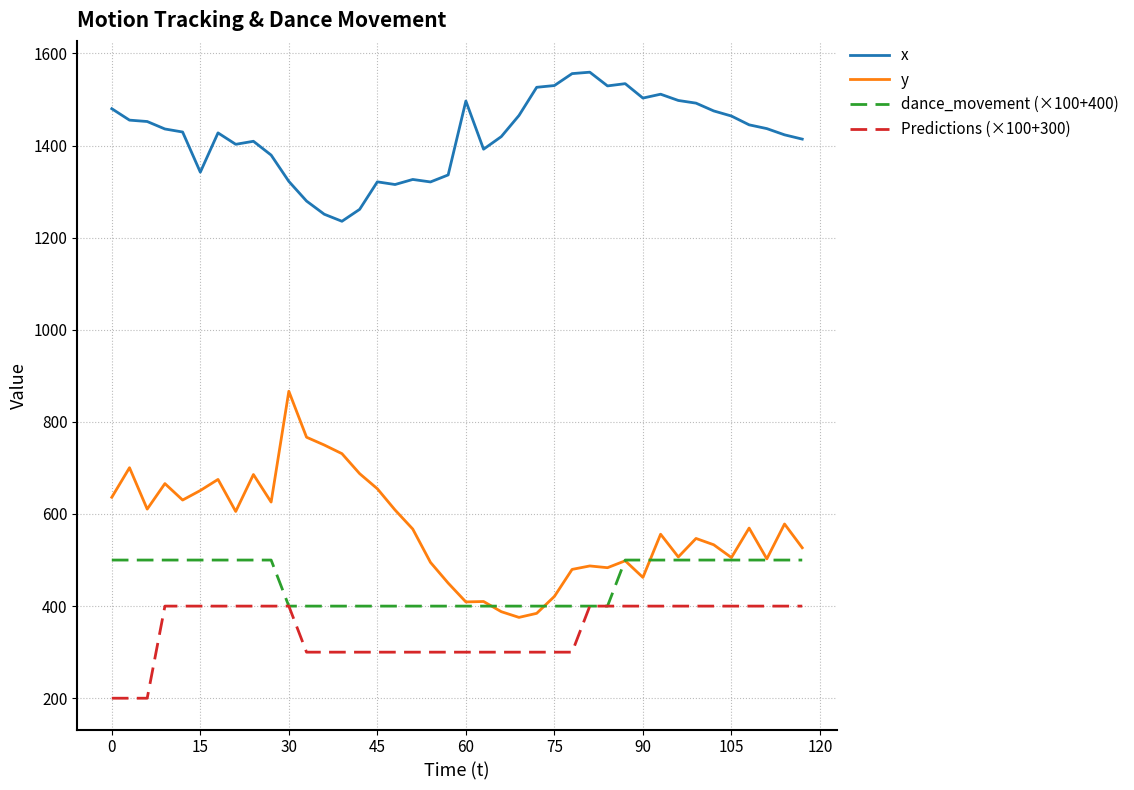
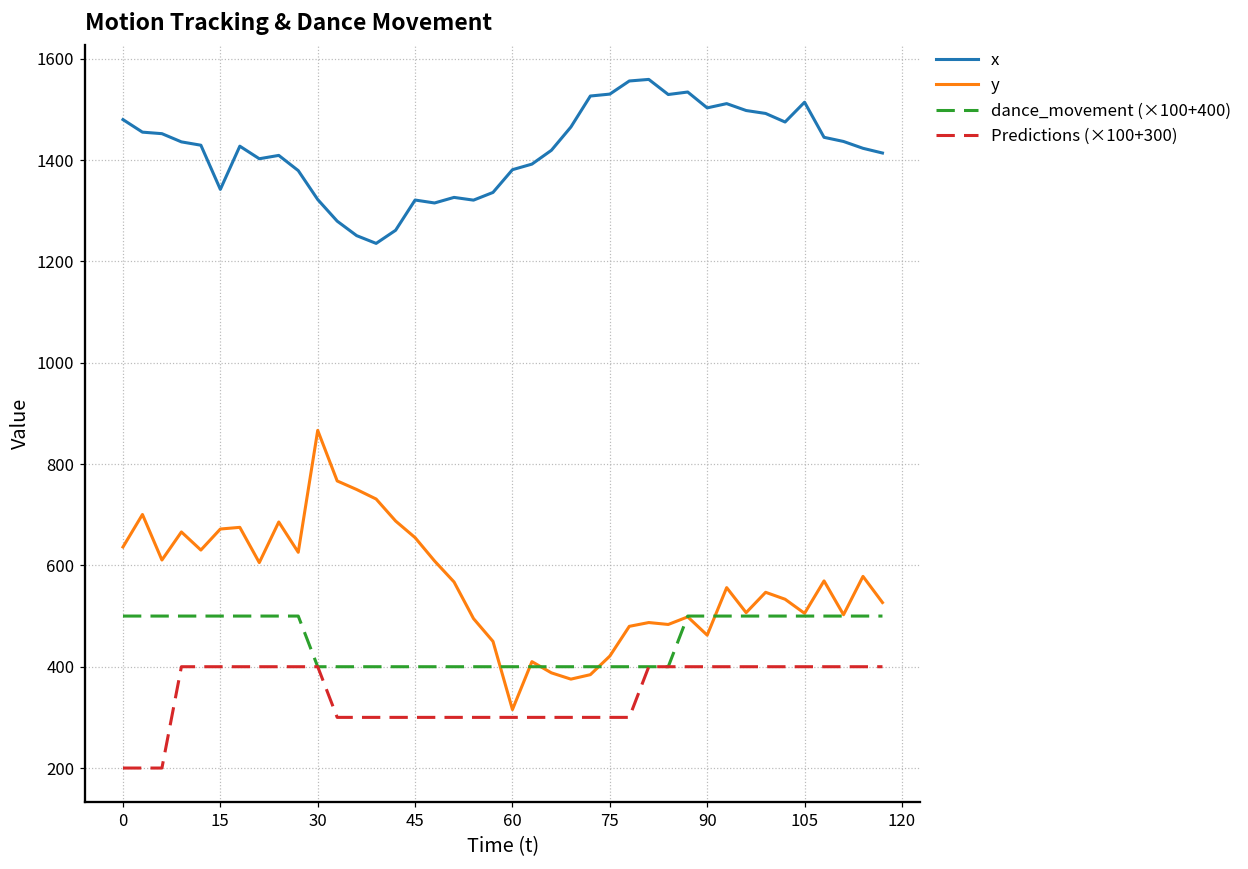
y, 15: 650 -> 670
x, 60: 1500 -> 1380
y, 60: 410 -> 320
x, 105: 1460 -> 1510
